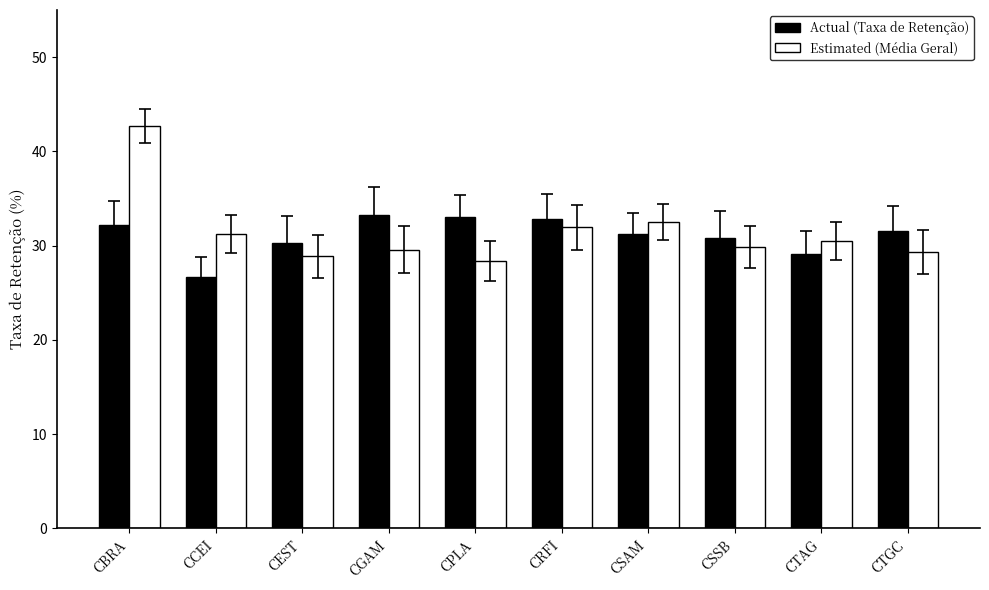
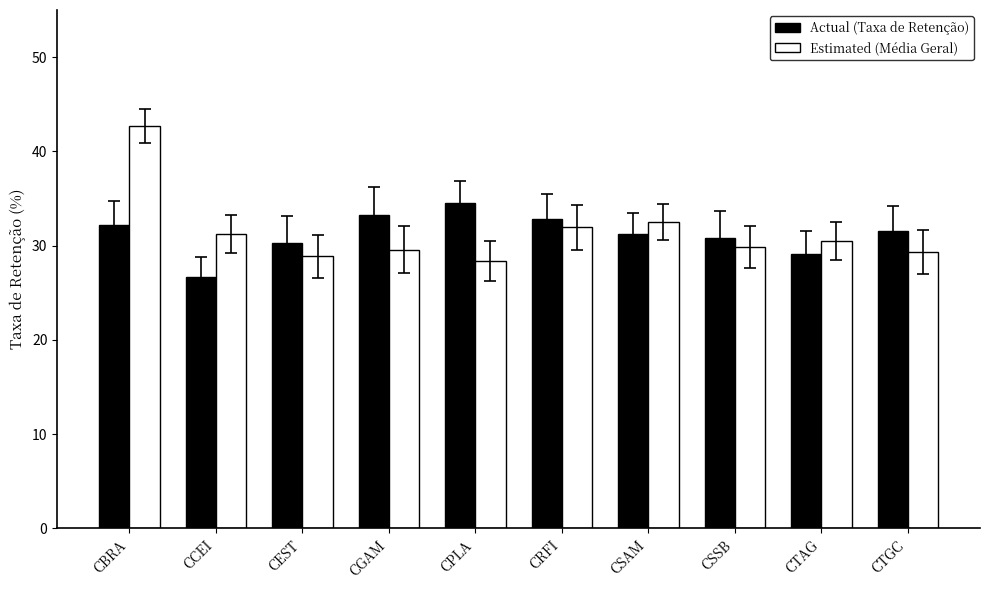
Actual (Taxa de Retenção), CPLA: 33 -> 35
